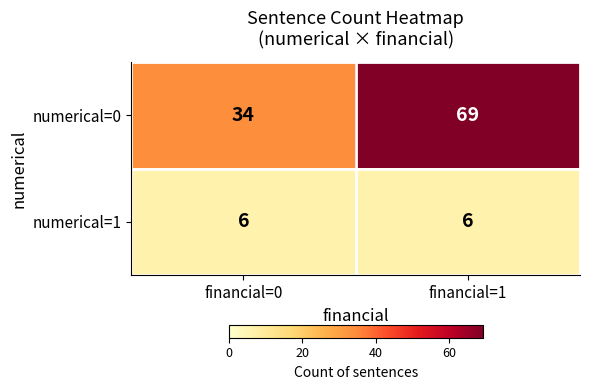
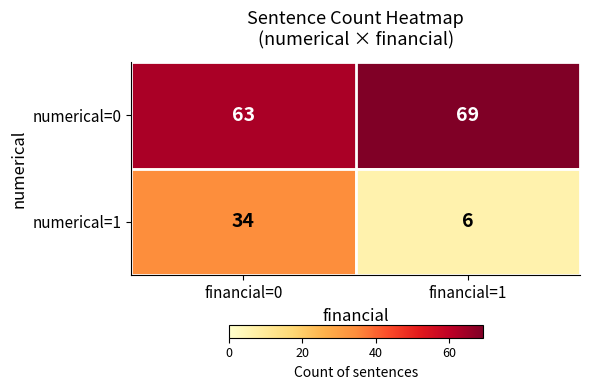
numerical=0, financial=0: 34 -> 63
numerical=1, financial=0: 6 -> 34
